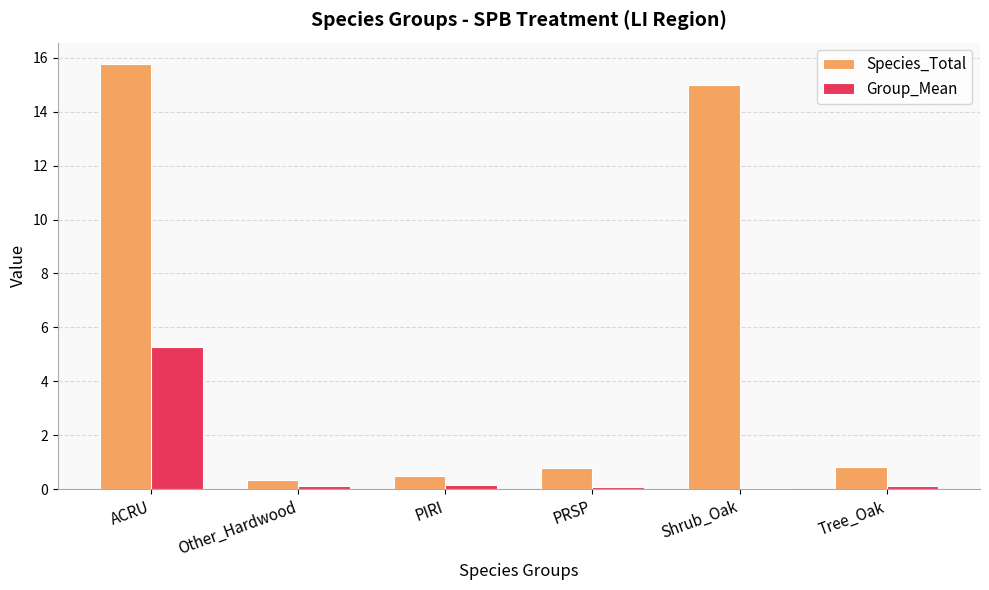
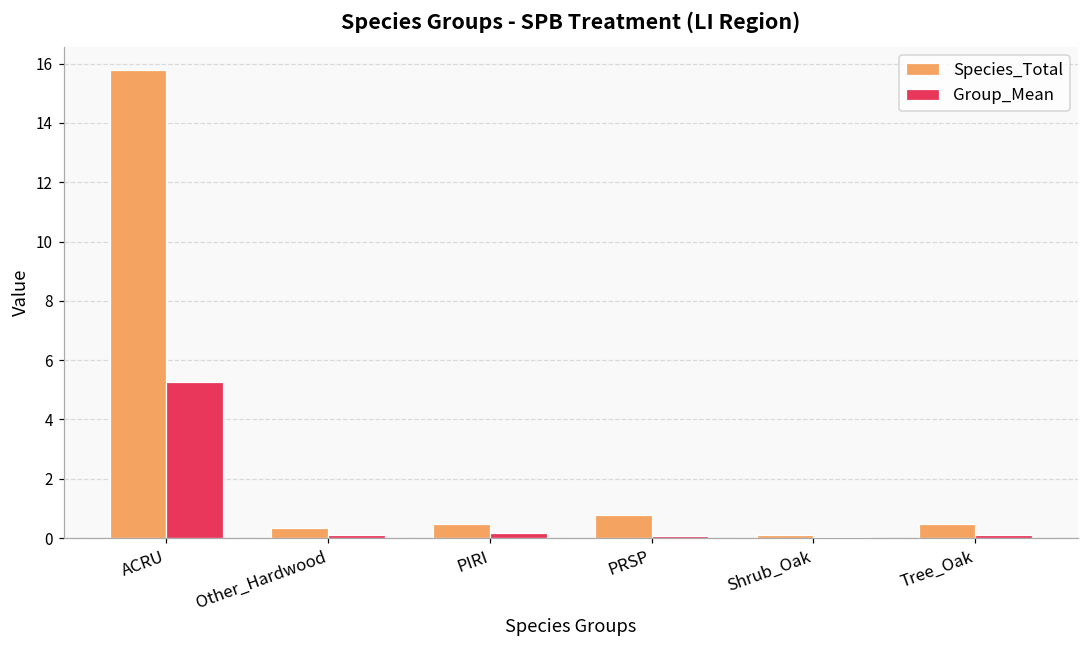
Species_Total, Shrub_Oak: 15.0 -> 0.1
Species_Total, Tree_Oak: 0.8 -> 0.5
